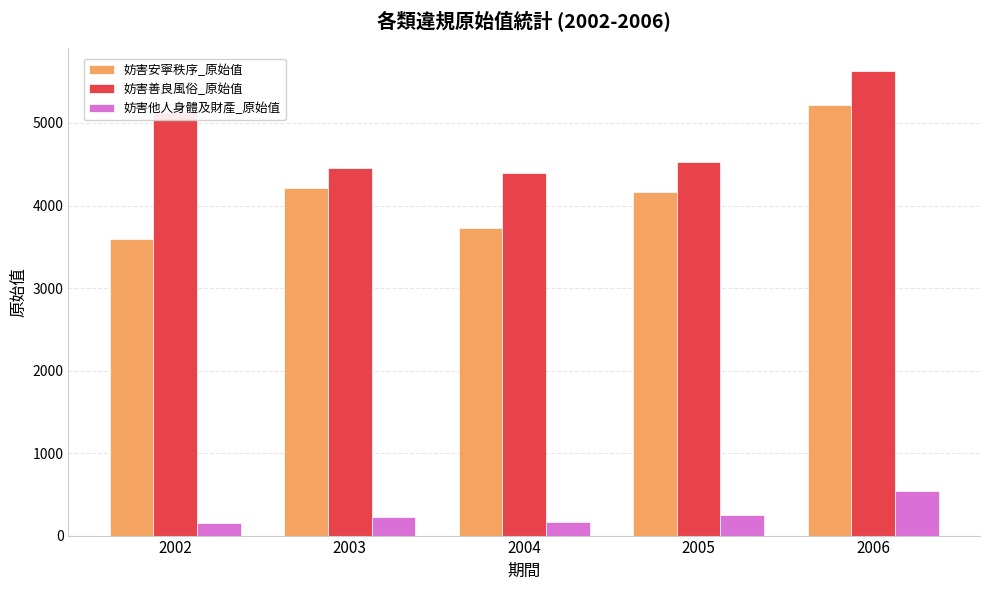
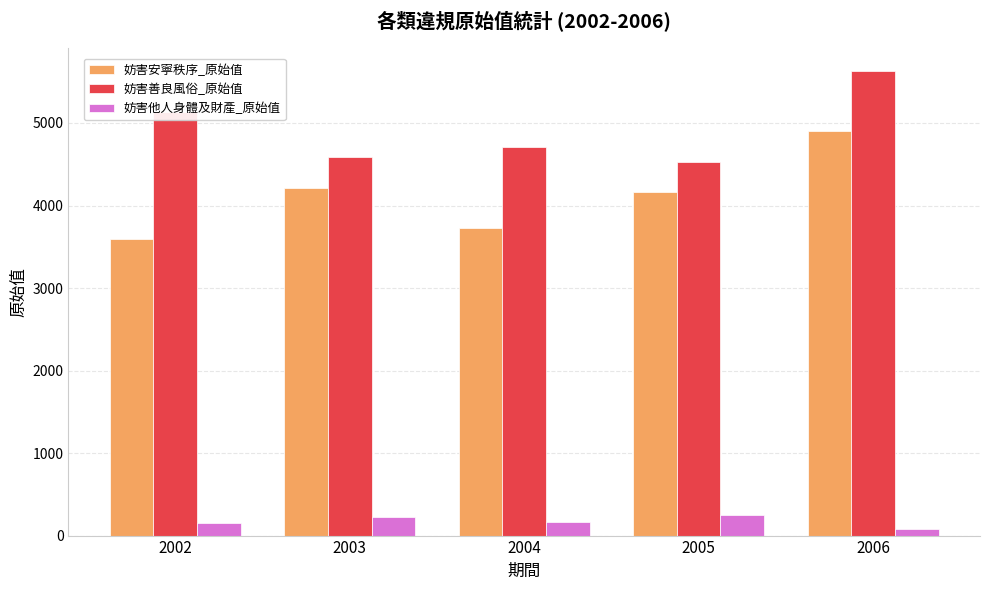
妨害善良風俗_原始值, 2003: 4500 -> 4600
妨害善良風俗_原始值, 2004: 4400 -> 4700
妨害安寧秩序_原始值, 2006: 5200 -> 4900
妨害他人身體及財產_原始值, 2006: 500 -> 100
